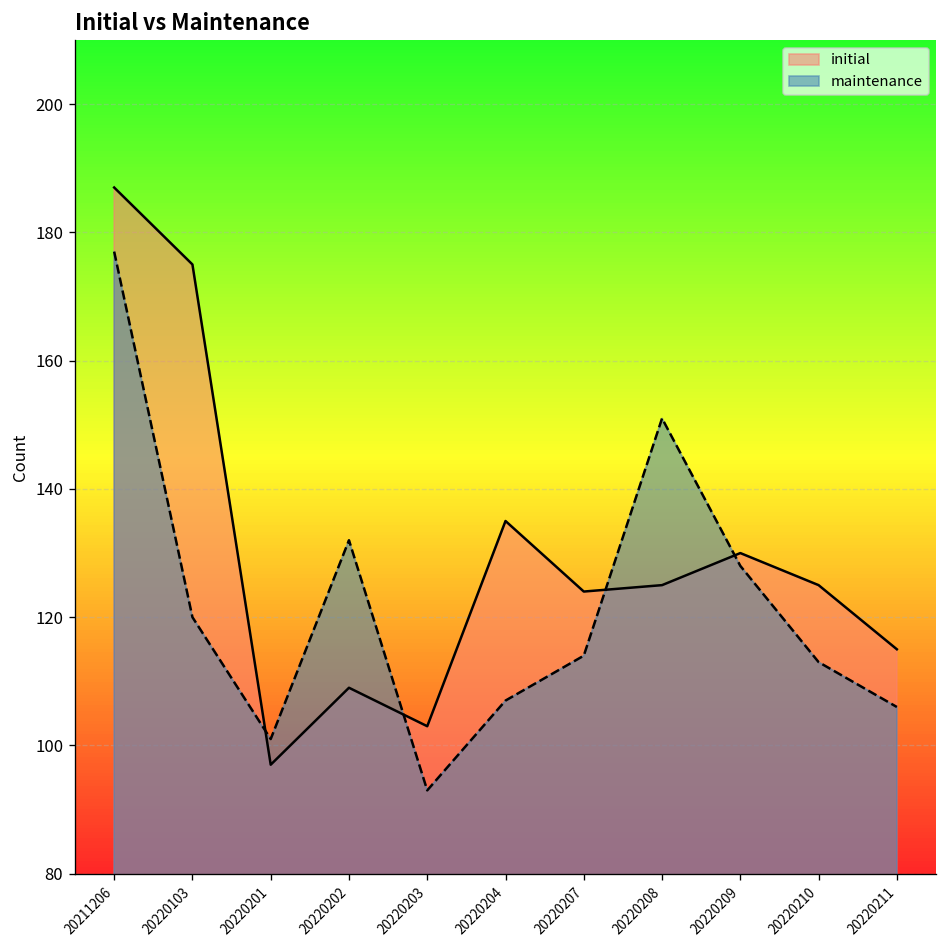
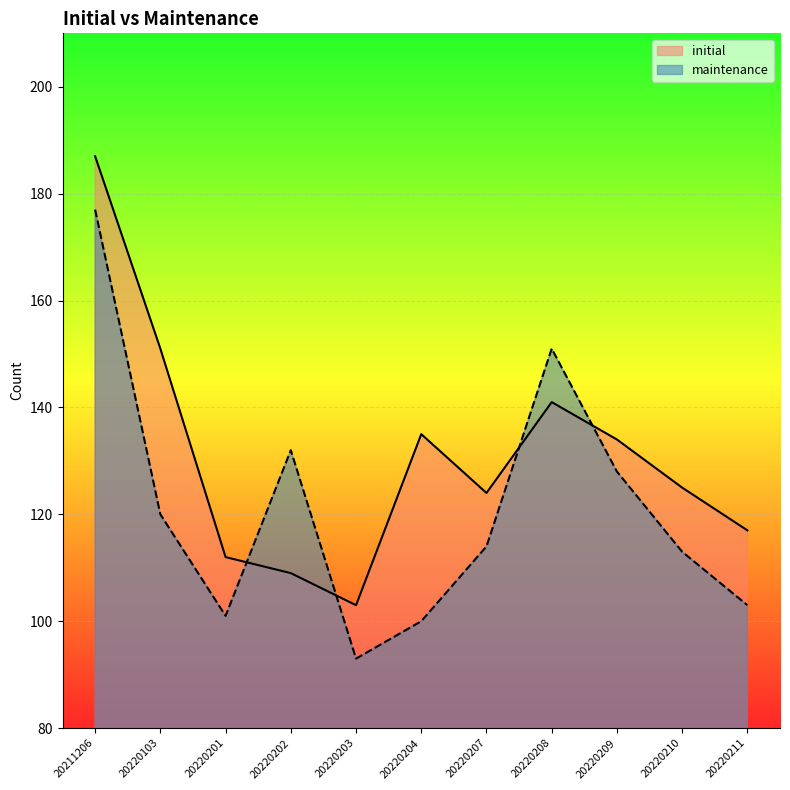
initial, 20220103: 175 -> 151
initial, 20220201: 97 -> 112
maintenance, 20220204: 107 -> 100
initial, 20220208: 125 -> 141
initial, 20220209: 130 -> 134
initial, 20220211: 115 -> 117
maintenance, 20220211: 106 -> 103
